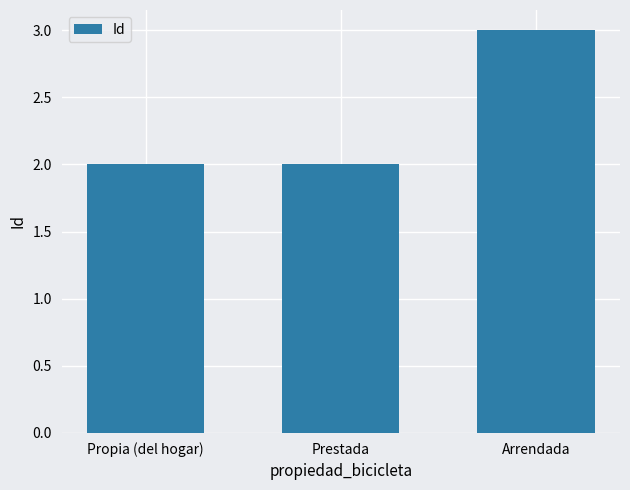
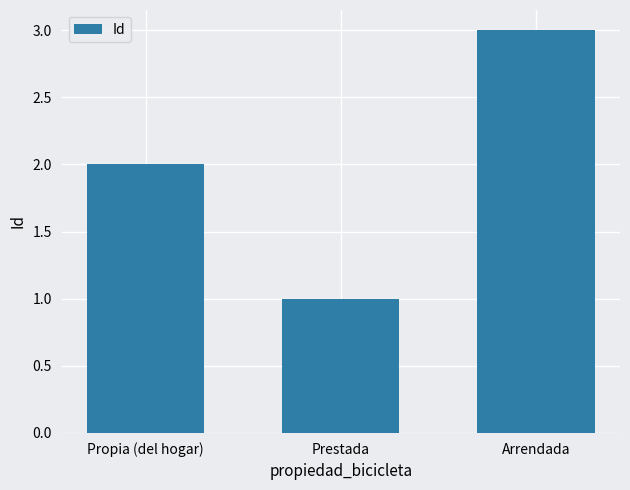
Prestada: 2 -> 1
